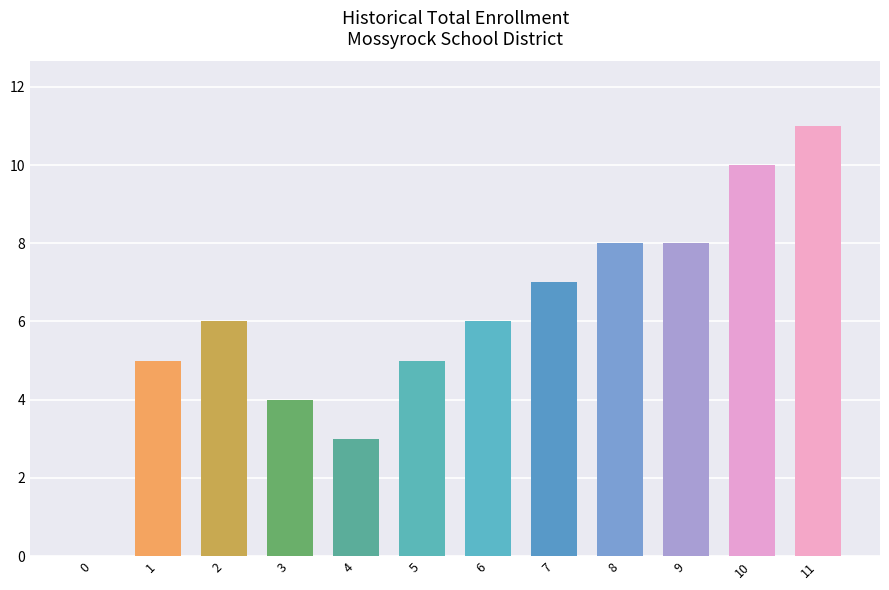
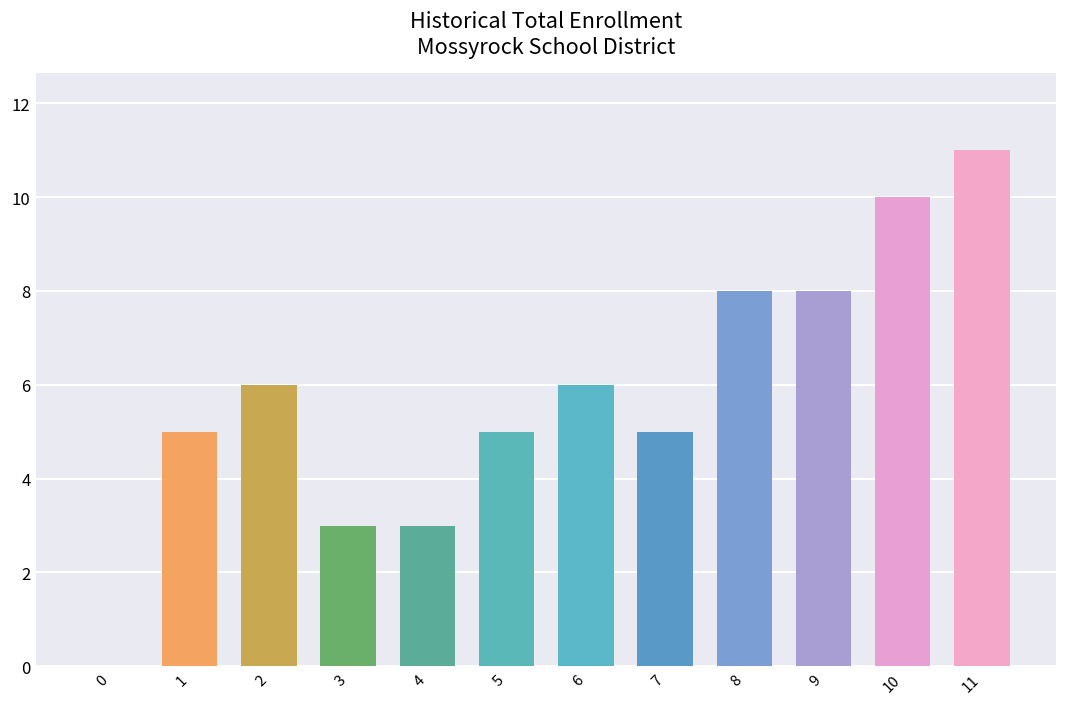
3: 4 -> 3
7: 7 -> 5
